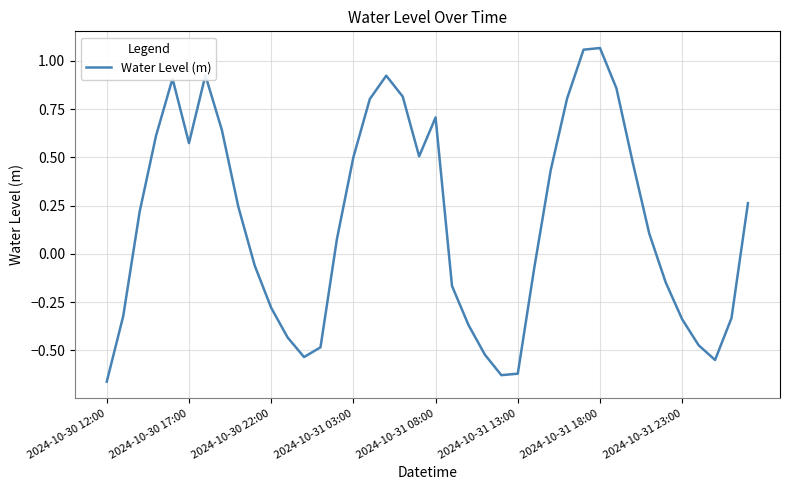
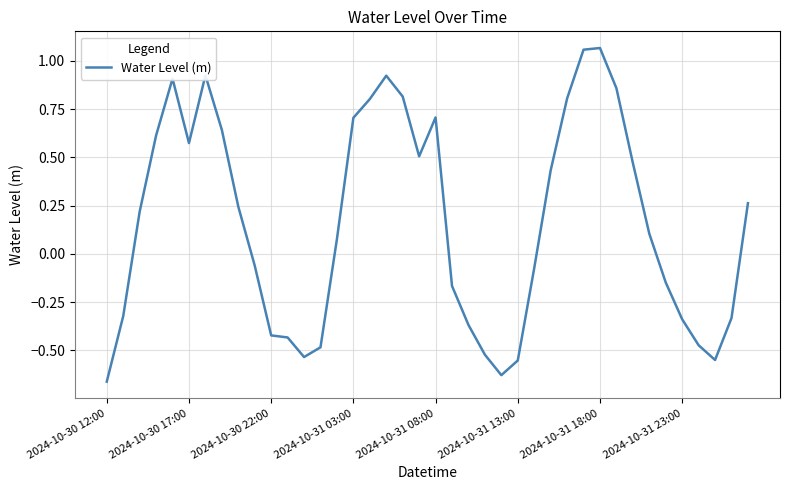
2024-10-30 22:00: -0.28 -> -0.42
2024-10-31 03:00: 0.50 -> 0.70
2024-10-31 13:00: -0.62 -> -0.55
